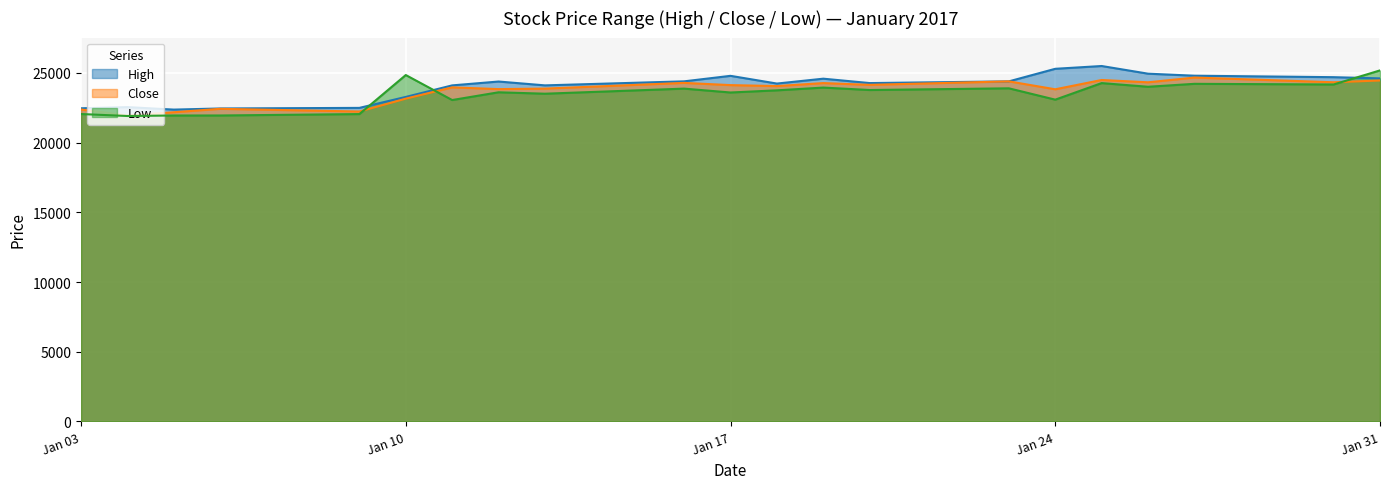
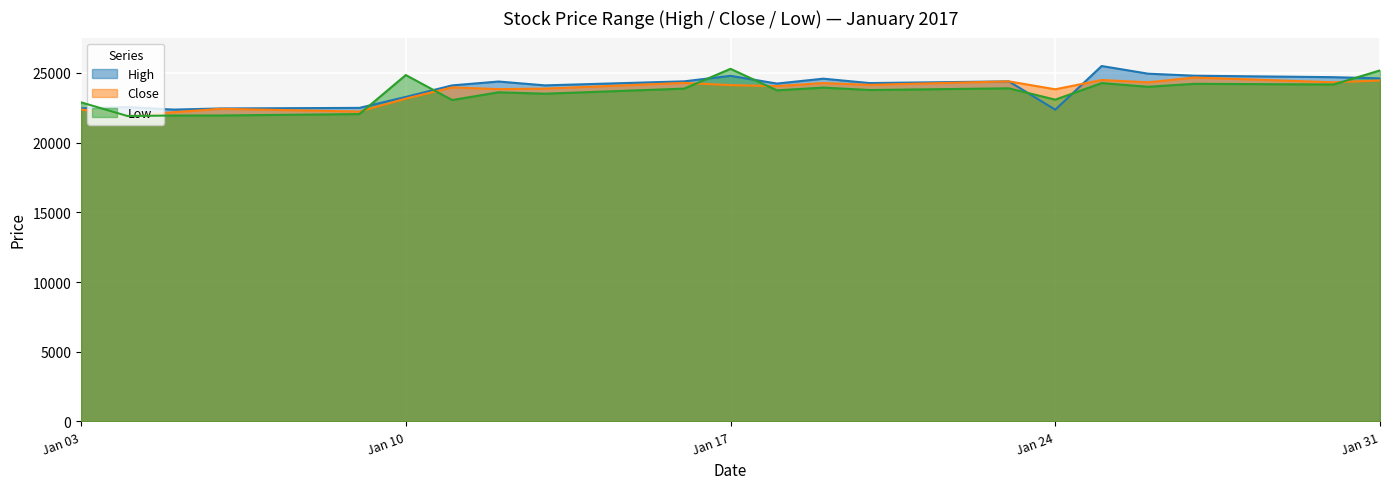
Low, Jan 03: 22100 -> 22900
Low, Jan 17: 23600 -> 25300
High, Jan 24: 25300 -> 22400
